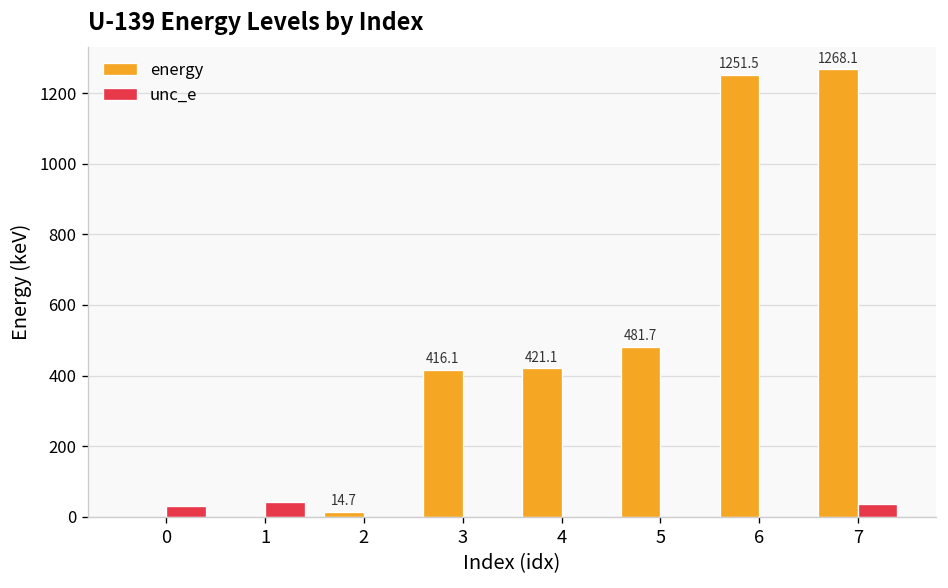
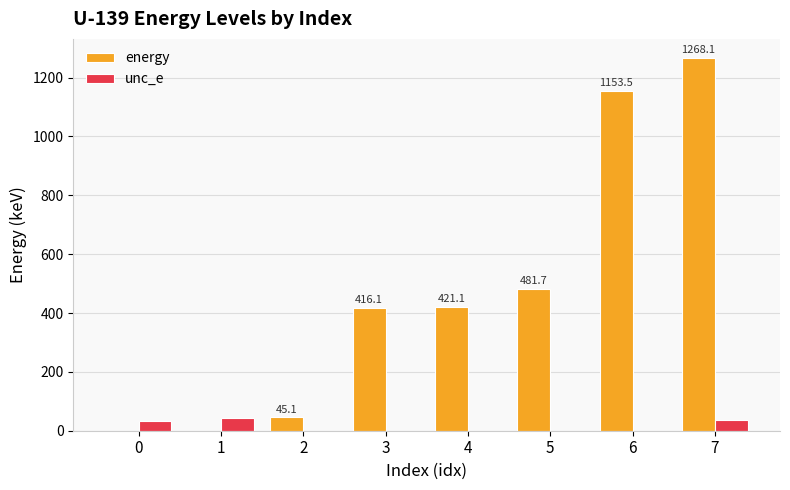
energy, 2: 14.7 -> 45.1
energy, 6: 1251.5 -> 1153.5
